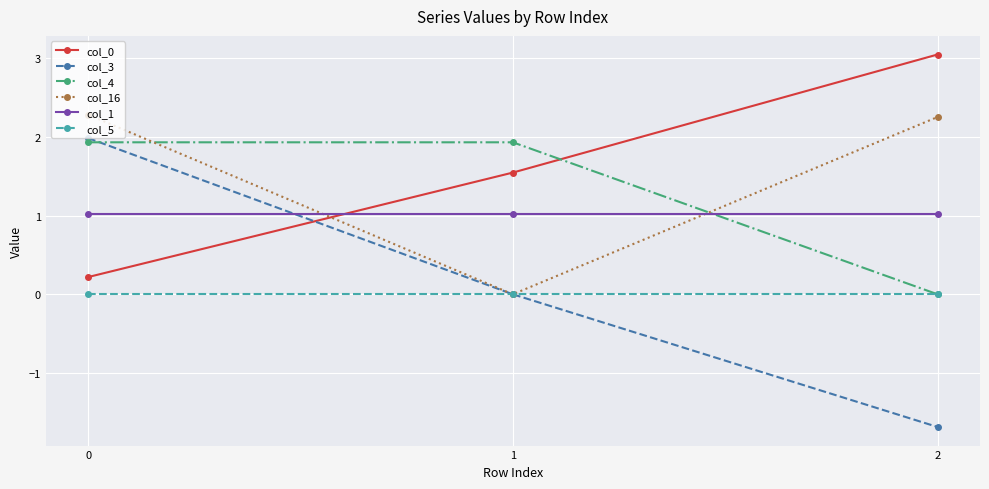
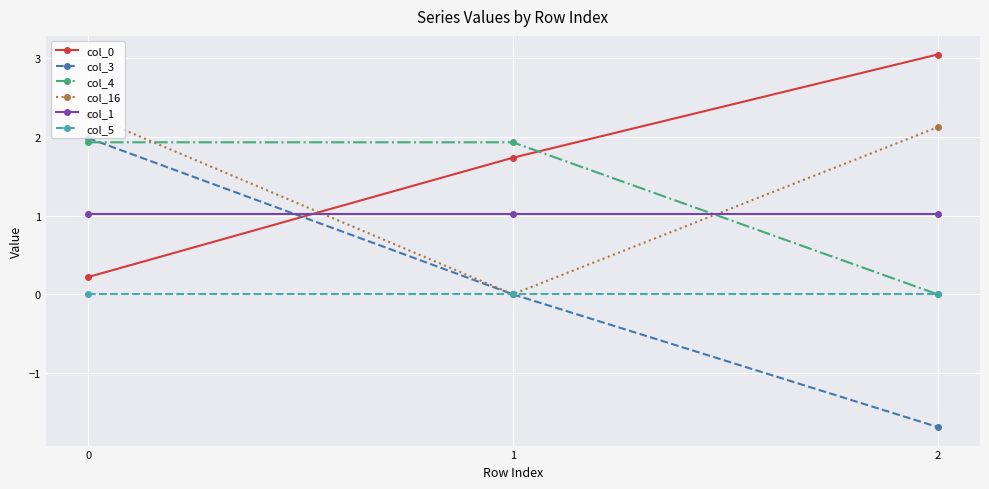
col_0, 1: 1.5 -> 1.7
col_16, 2: 2.3 -> 2.1
